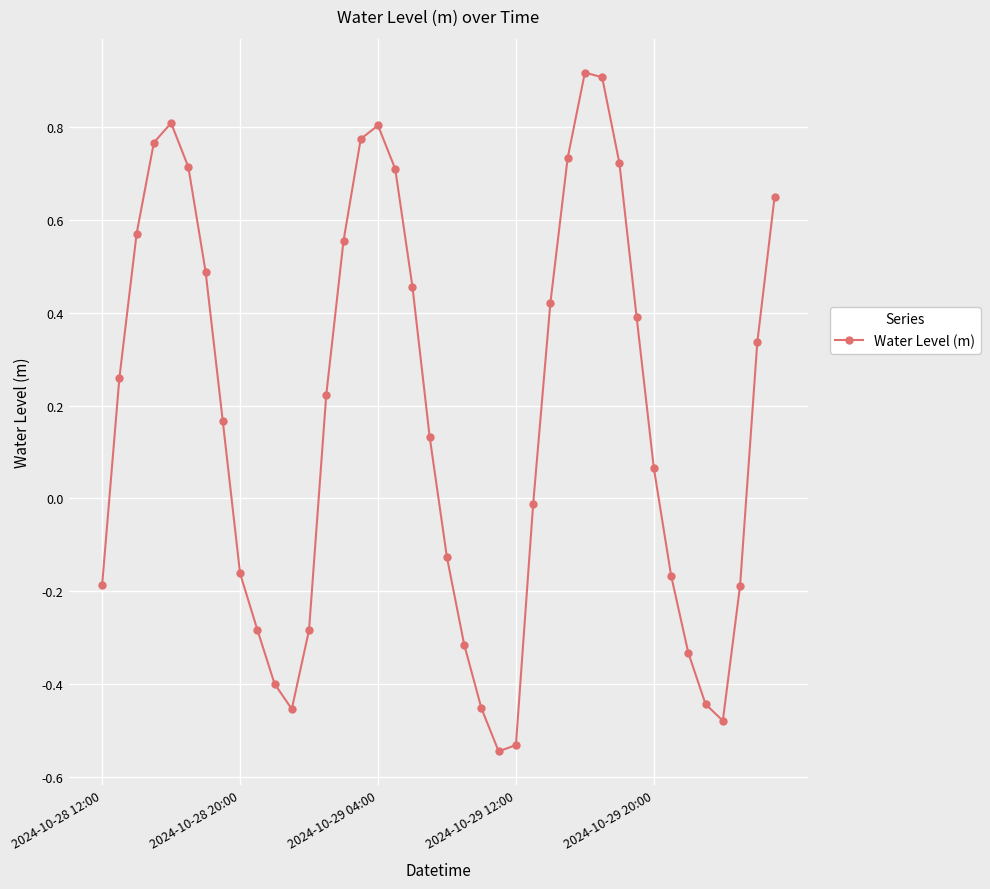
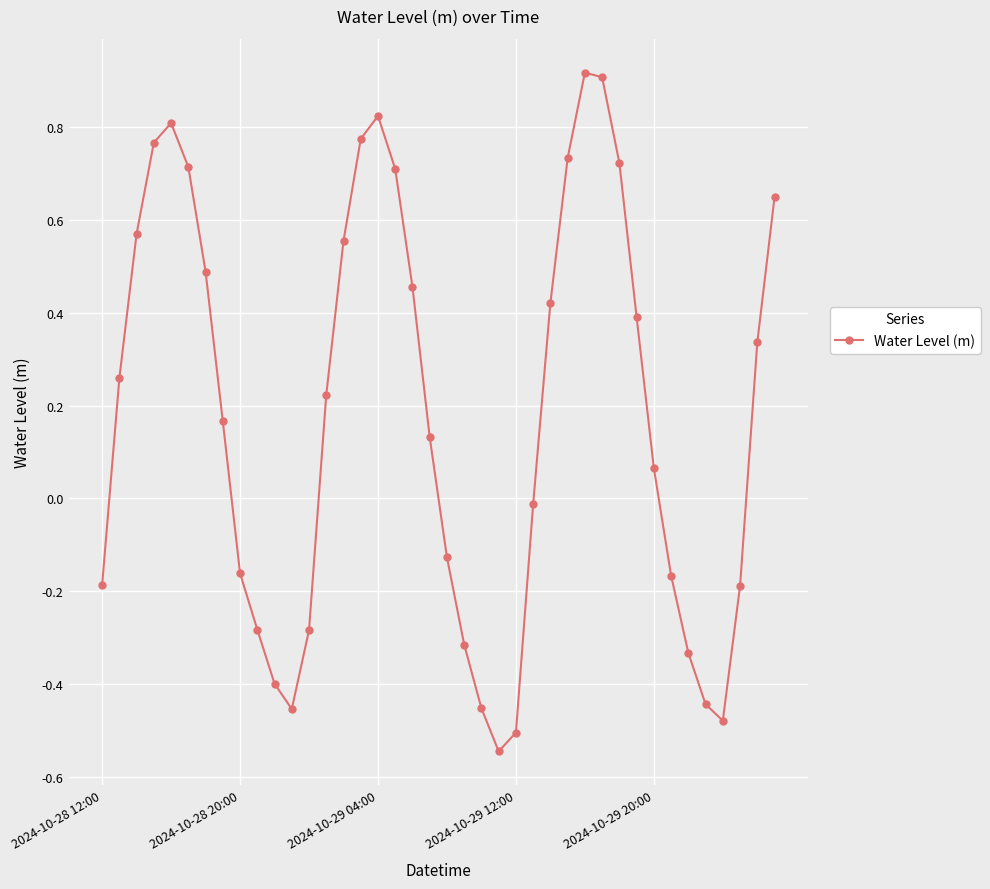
2024-10-29 04:00: 0.80 -> 0.82
2024-10-29 12:00: -0.53 -> -0.50
